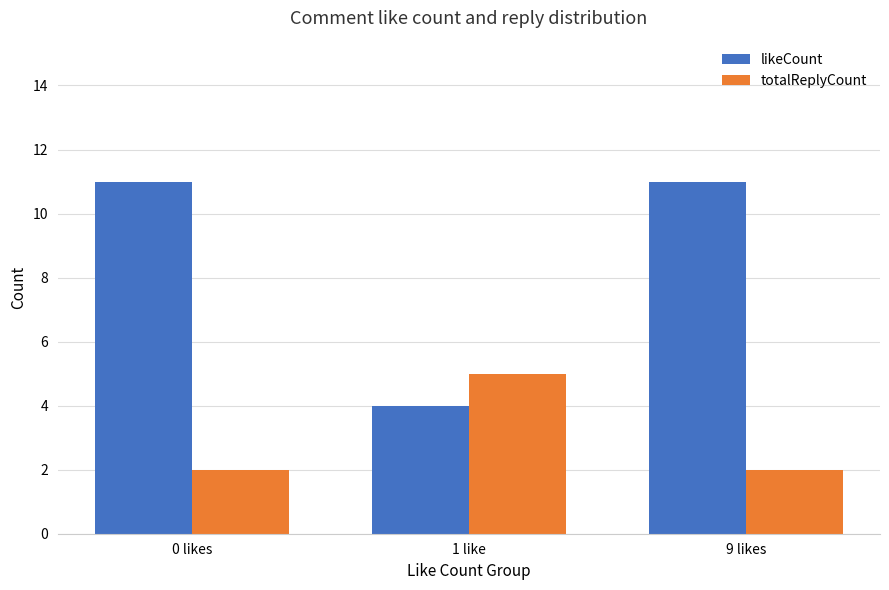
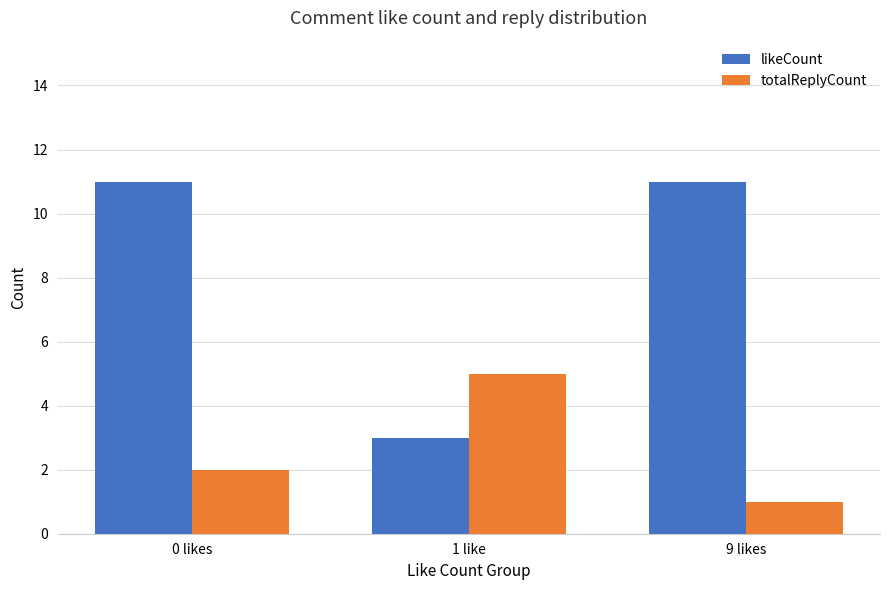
likeCount, 1 like: 4 -> 3
totalReplyCount, 9 likes: 2 -> 1
